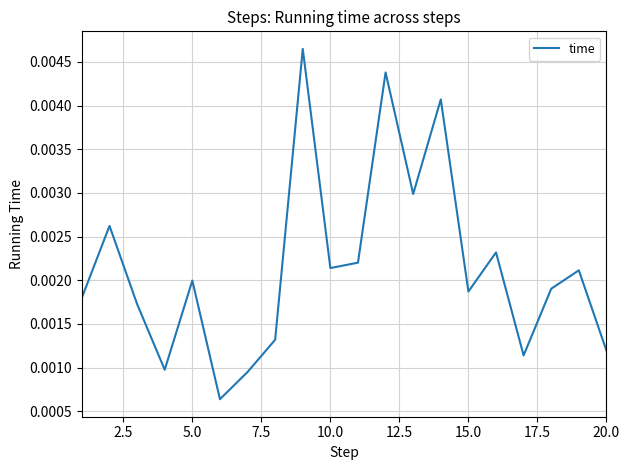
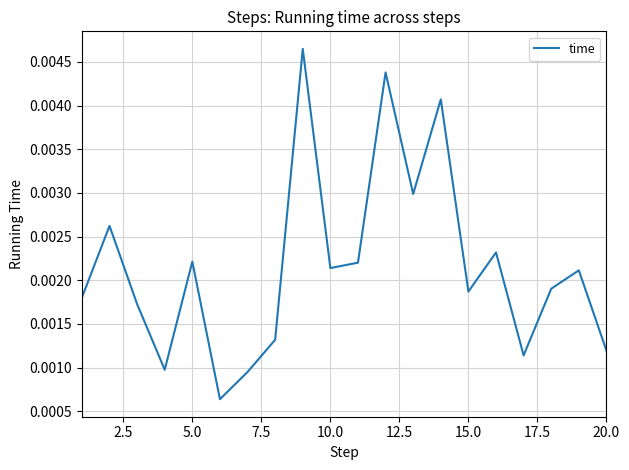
5.0: 0.0020 -> 0.0022
